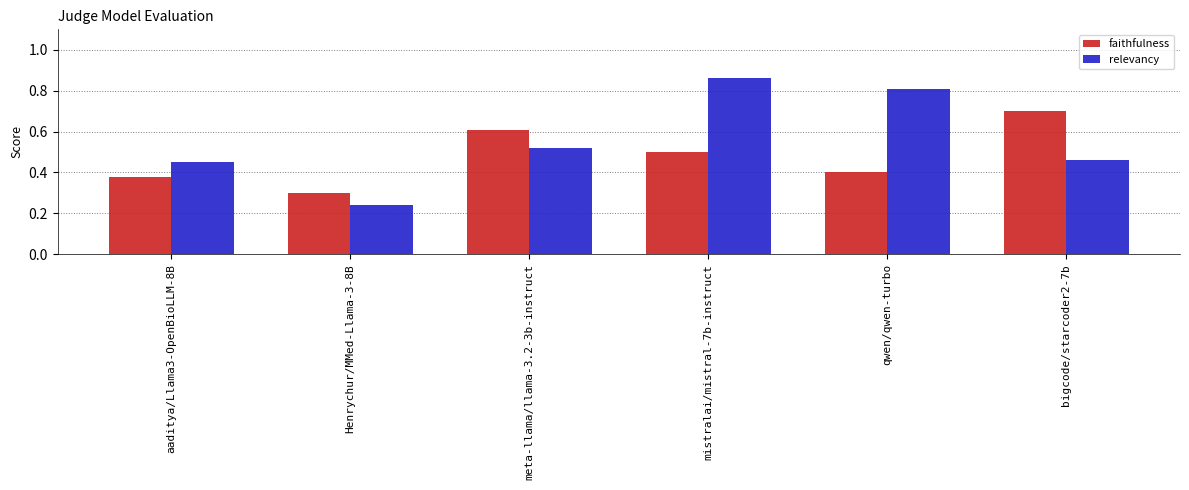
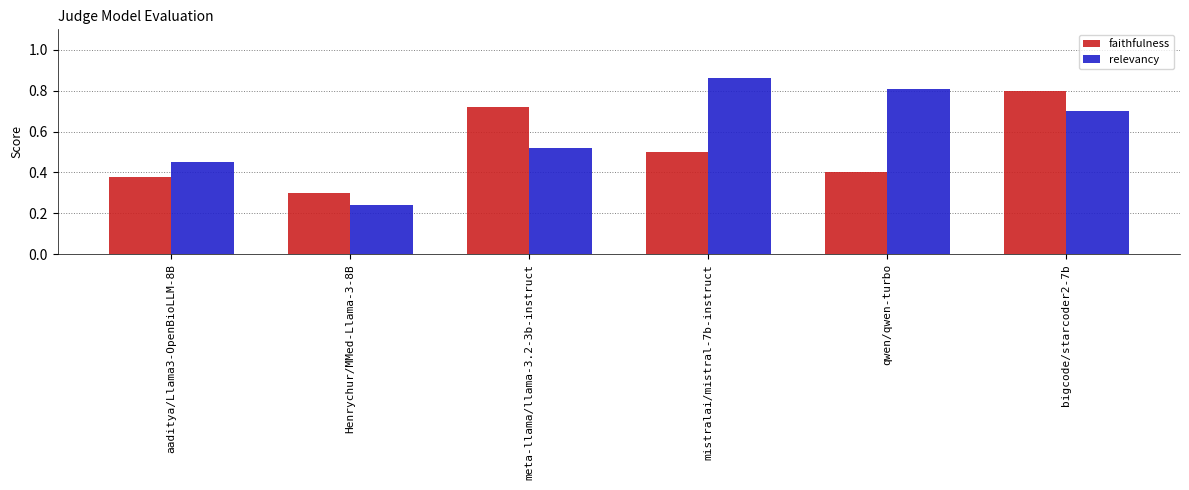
faithfulness, meta-llama/llama-3.2-3b-instruct: 0.61 -> 0.72
faithfulness, bigcode/starcoder2-7b: 0.7 -> 0.8
relevancy, bigcode/starcoder2-7b: 0.46 -> 0.70
